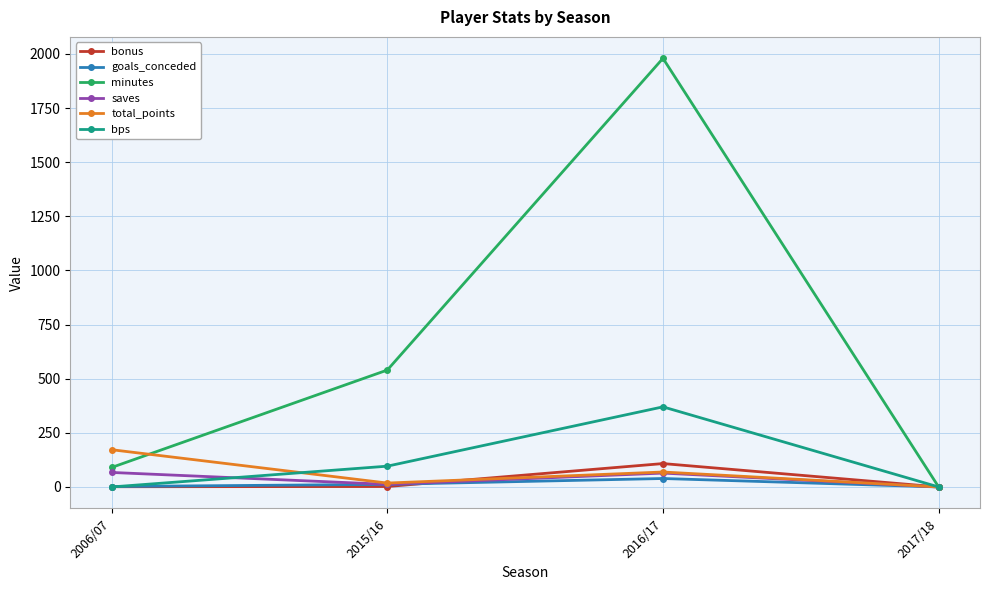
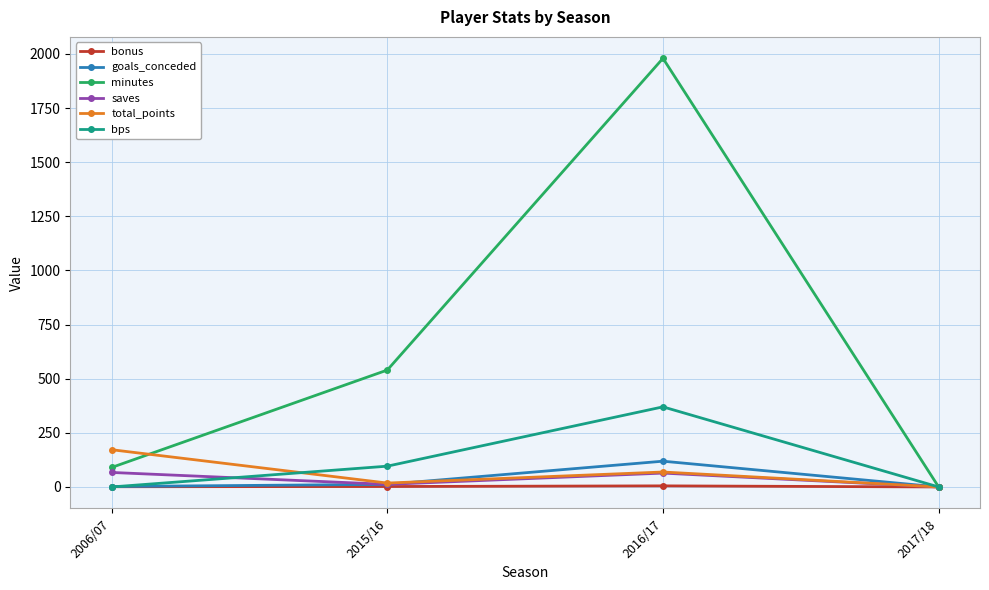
bonus, 2016/17: 110 -> 10
goals_conceded, 2016/17: 40 -> 120
